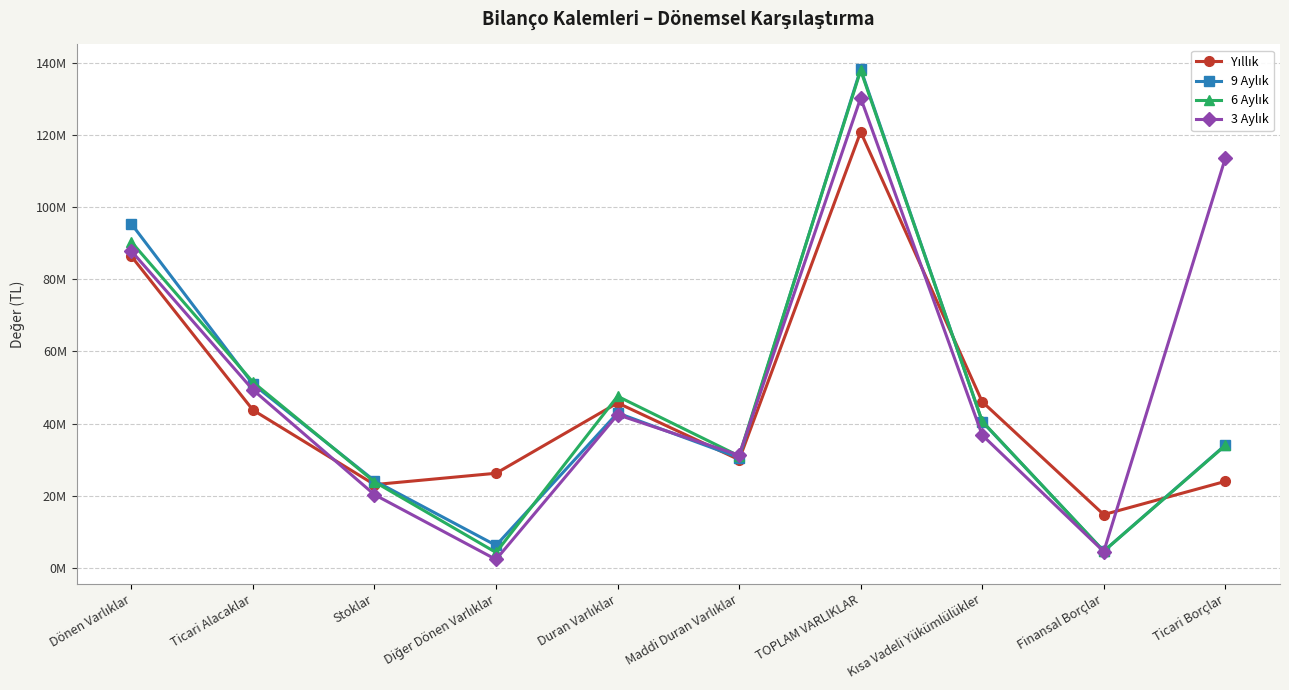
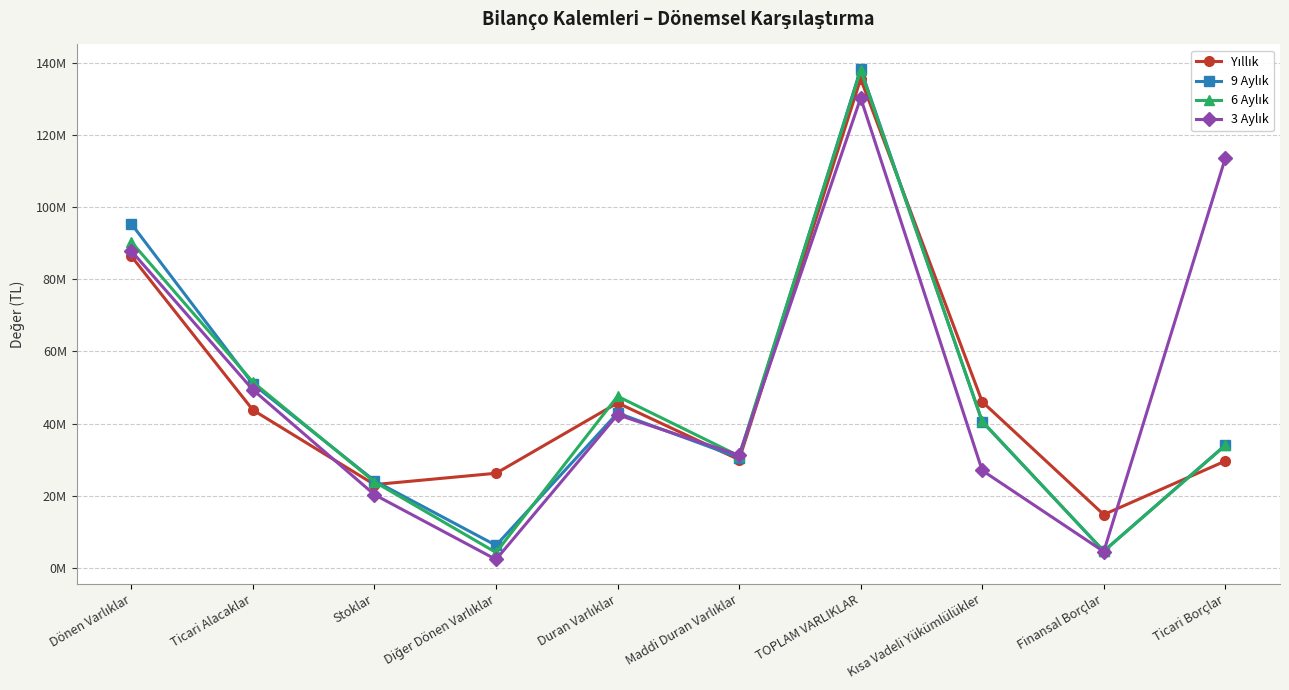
Yıllık, TOPLAM VARLIKLAR: 121000000 -> 136000000
3 Aylık, Kısa Vadeli Yükümlülükler: 37000000 -> 27000000
Yıllık, Ticari Borçlar: 24000000 -> 30000000
